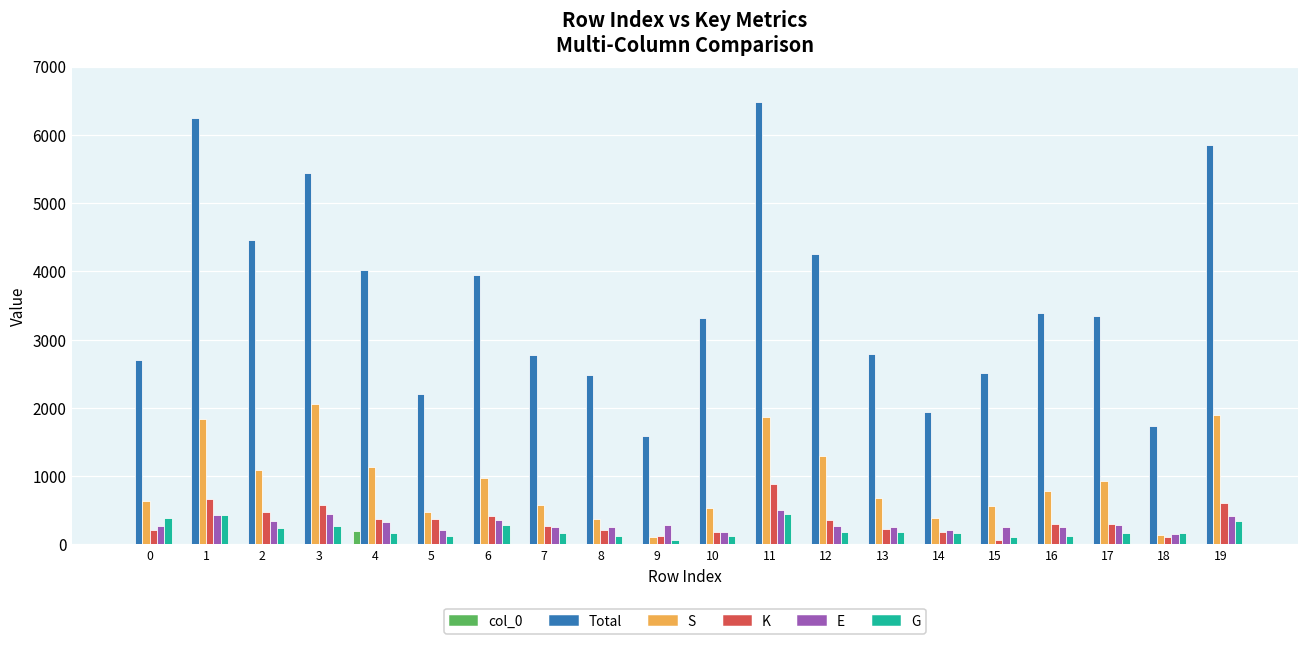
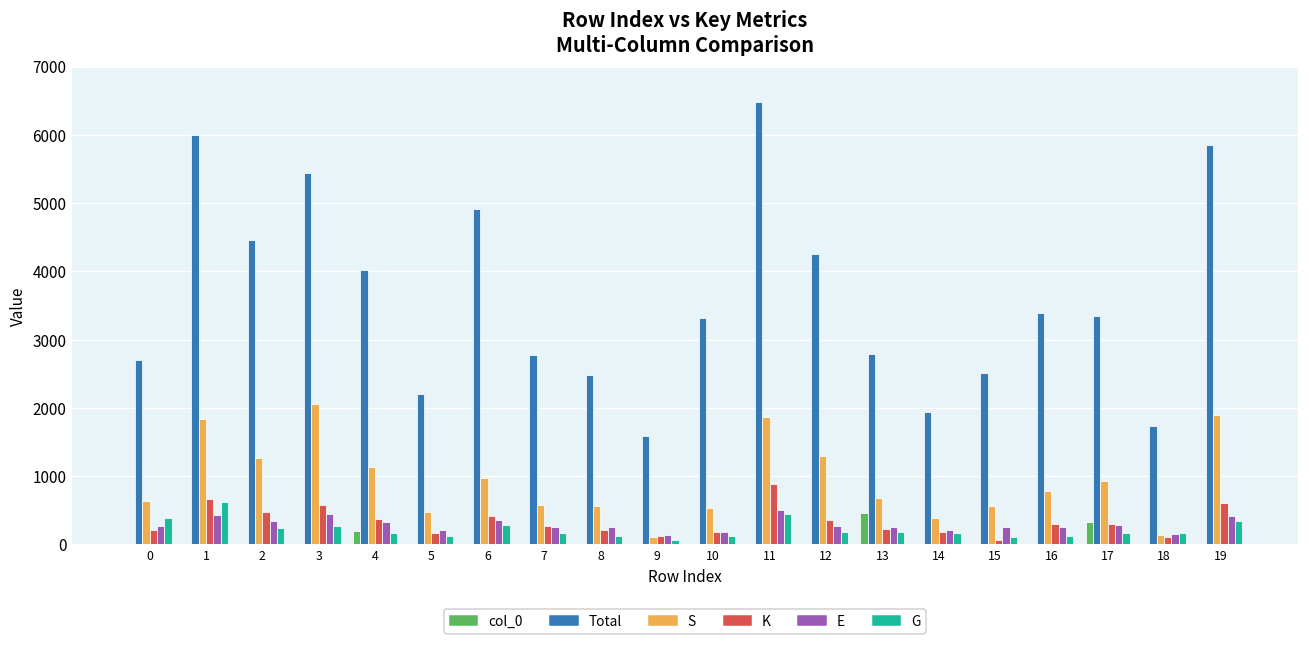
Total, 1: 6200 -> 6000
G, 1: 400 -> 600
S, 2: 1100 -> 1300
K, 5: 400 -> 200
Total, 6: 3900 -> 4900
S, 8: 400 -> 600
E, 9: 300 -> 100
col_0, 13: 0 -> 500
col_0, 17: 0 -> 300
